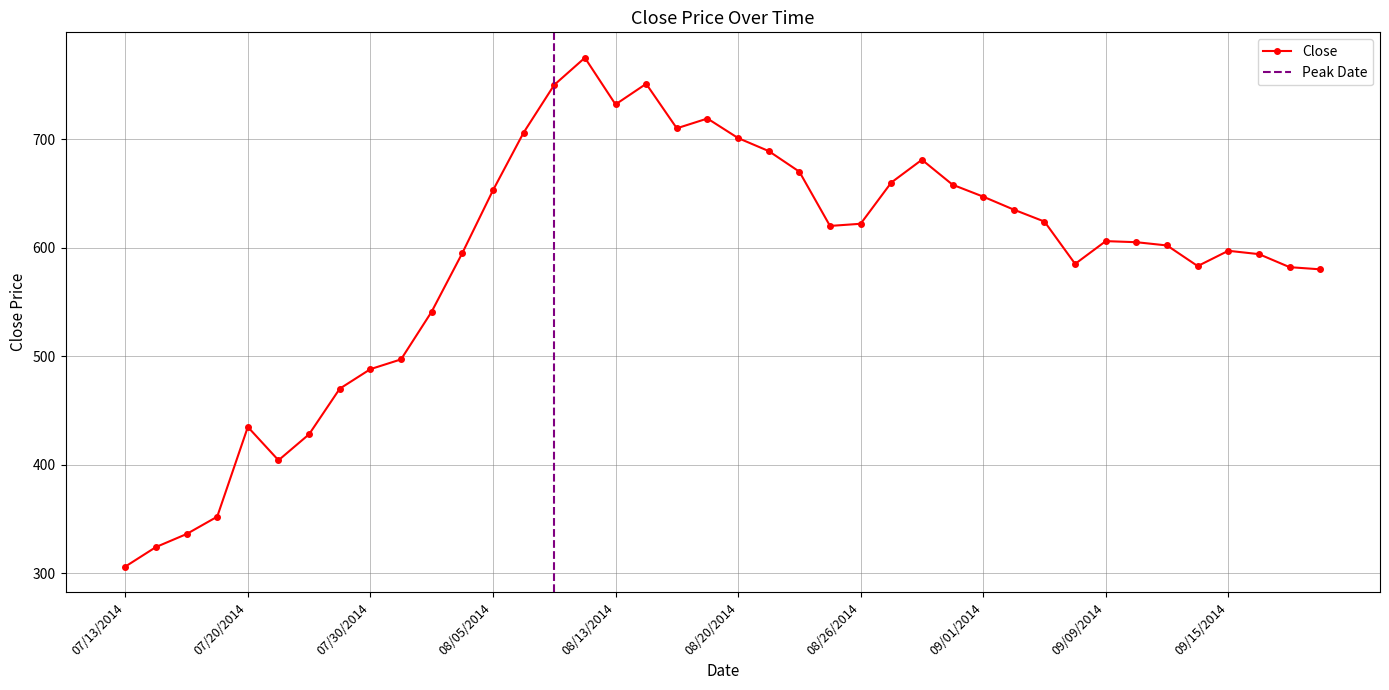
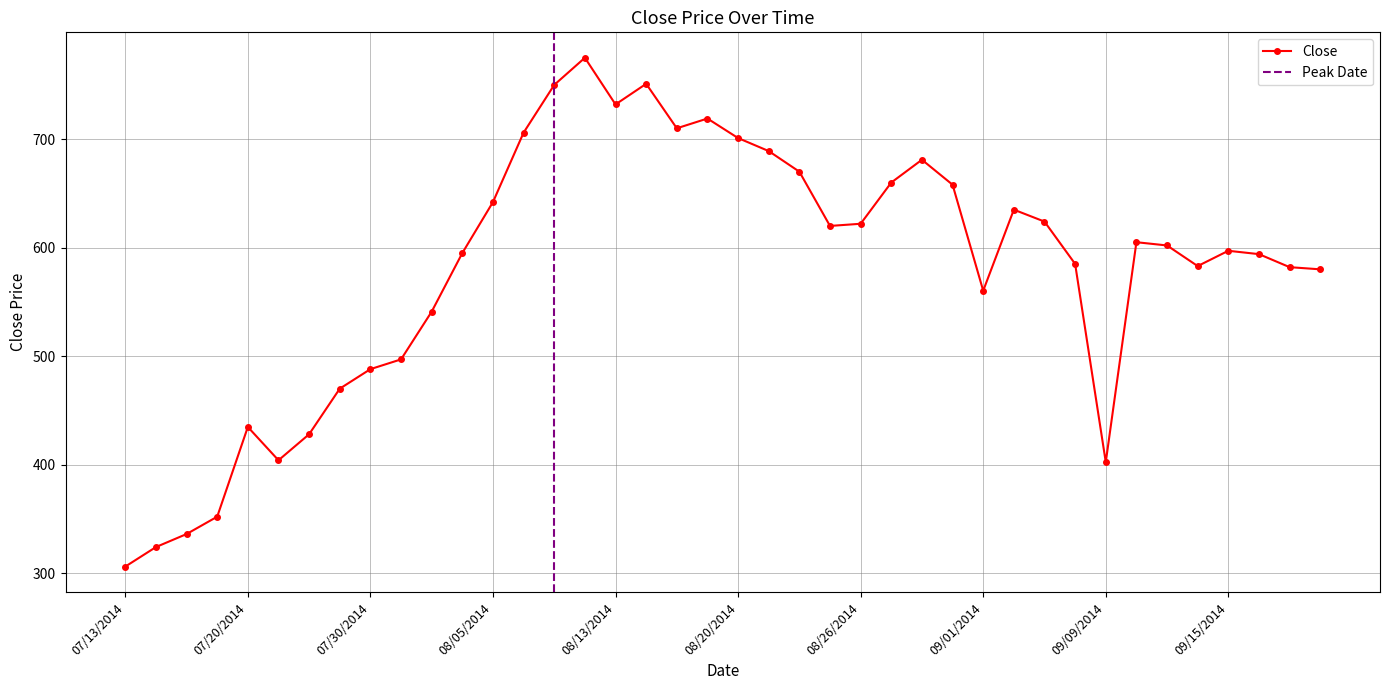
08/05/2014: 653 -> 642
09/01/2014: 647 -> 560
09/09/2014: 606 -> 402
